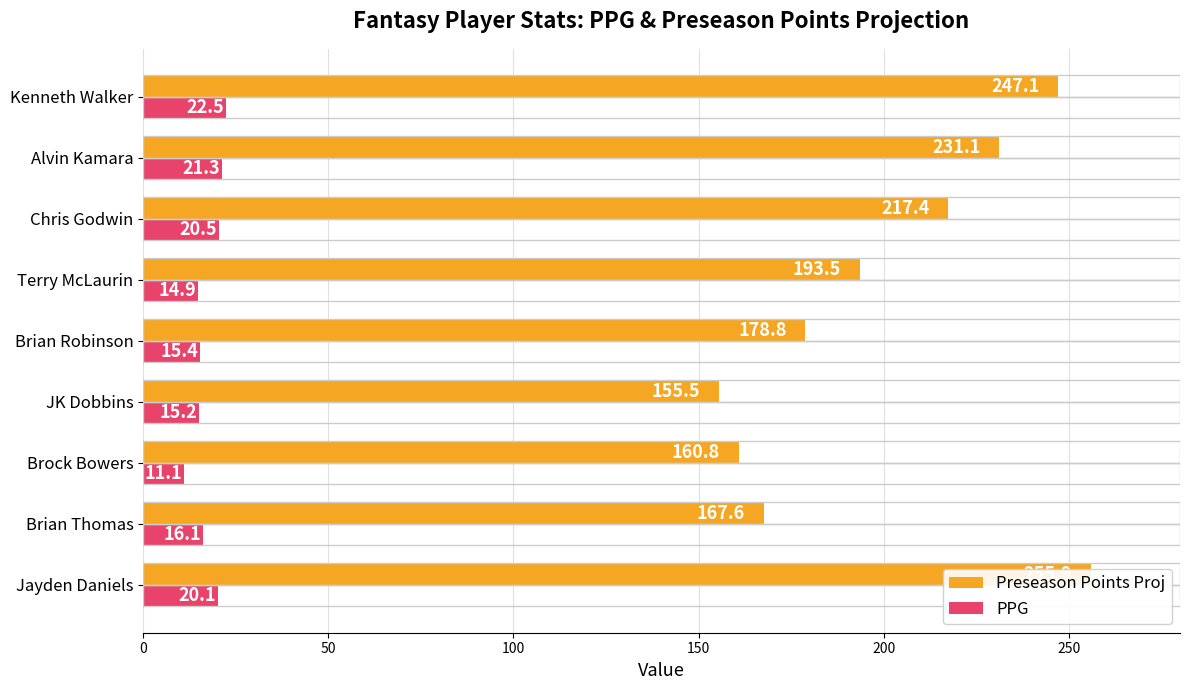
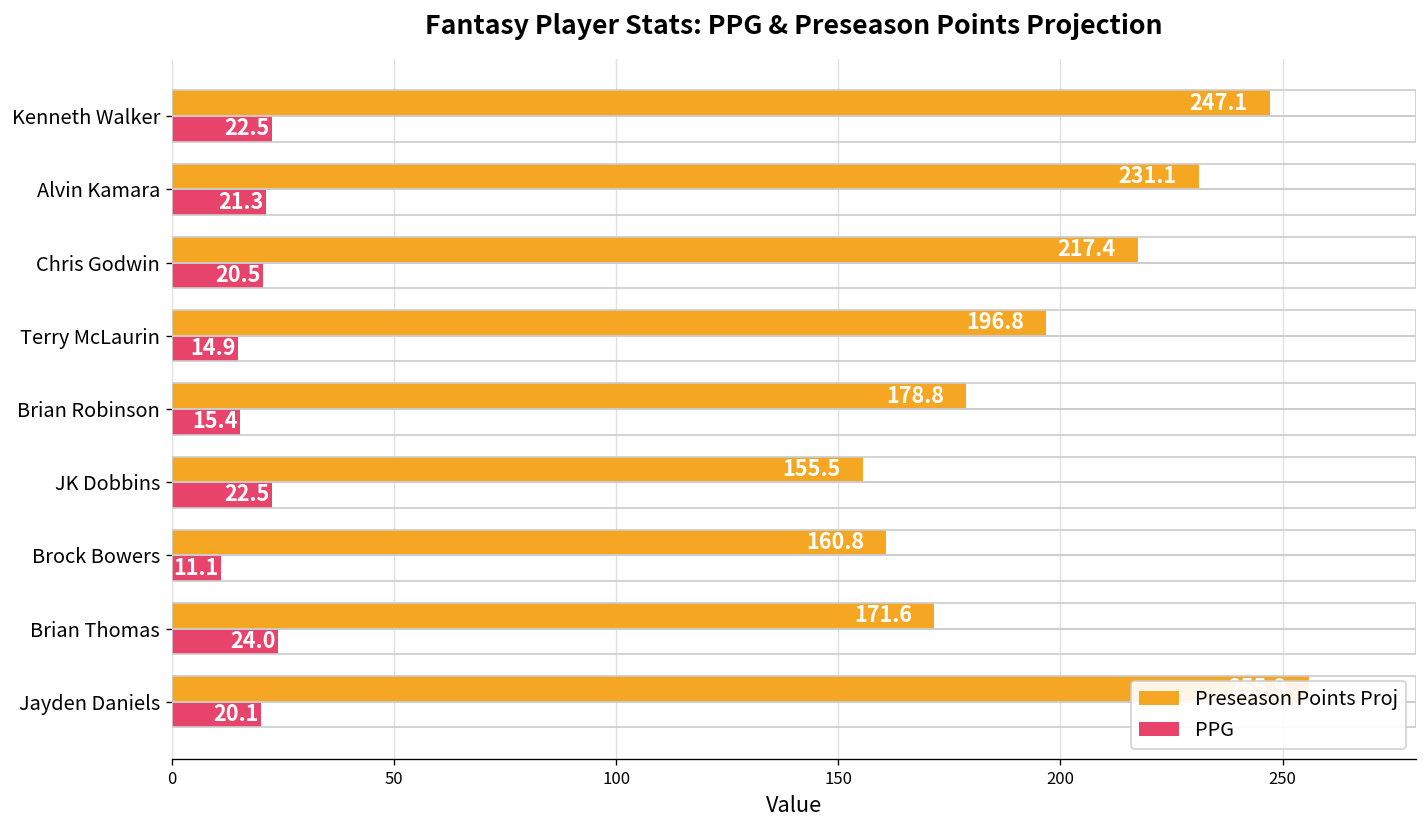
Preseason Points Proj, Terry McLaurin: 193.5 -> 196.8
PPG, JK Dobbins: 15.2 -> 22.5
Preseason Points Proj, Brian Thomas: 167.6 -> 171.6
PPG, Brian Thomas: 16.1 -> 24.0
